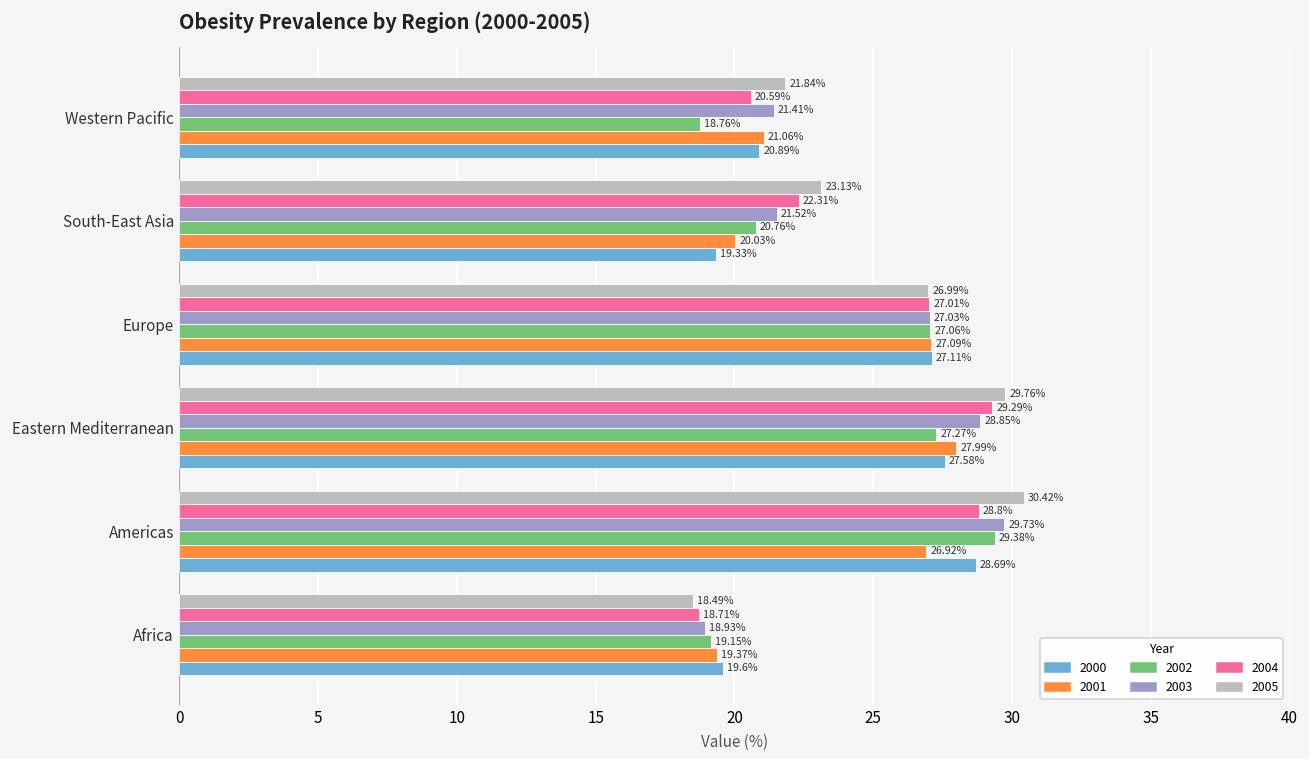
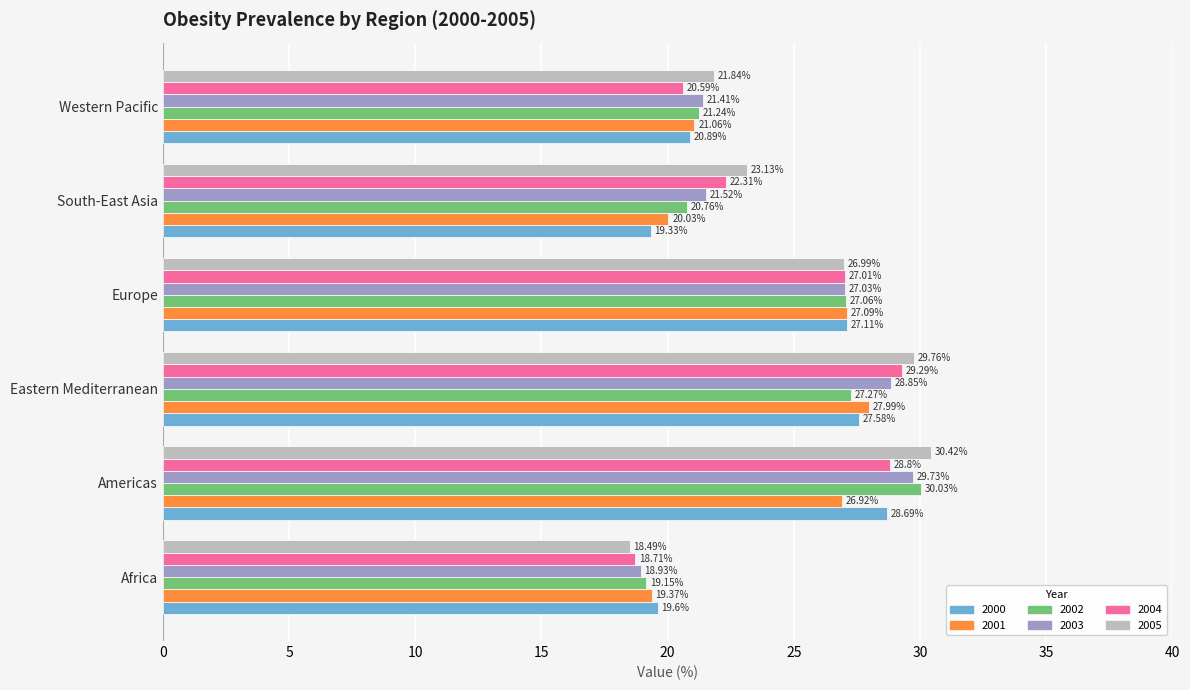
2002, Western Pacific: 18.76% -> 21.24%
2002, Americas: 29.38% -> 30.03%
